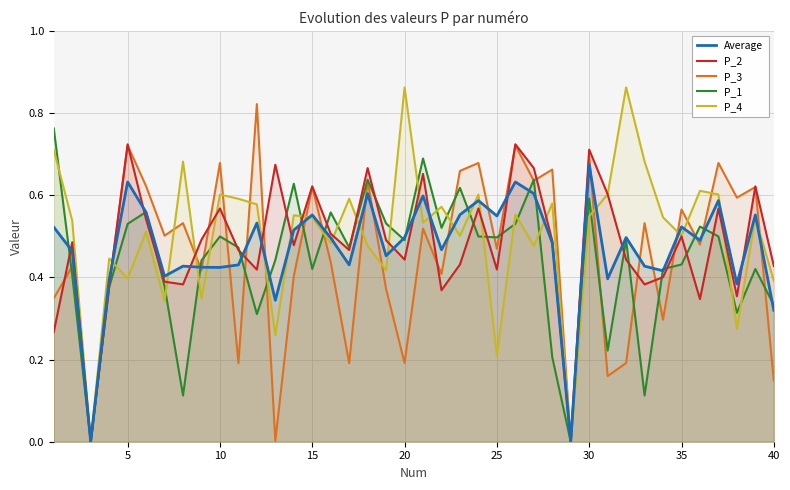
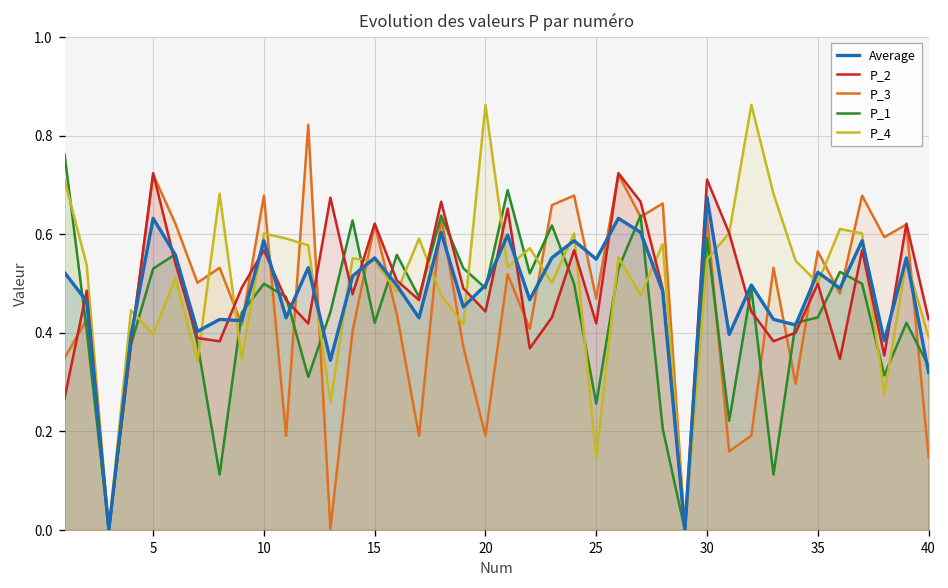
Average, 10: 0.42 -> 0.59
P_1, 25: 0.50 -> 0.26
P_4, 25: 0.21 -> 0.15
P_3, 30: 0.70 -> 0.63
